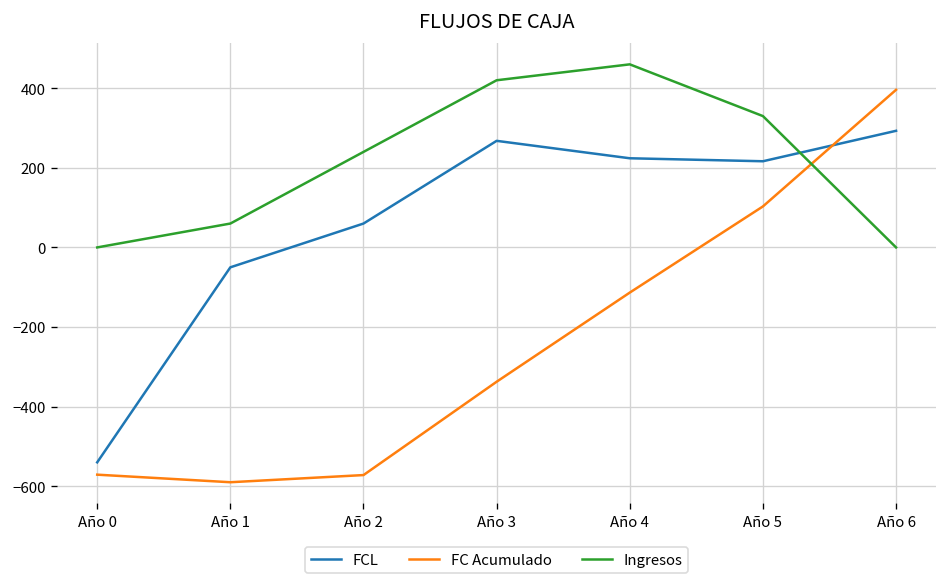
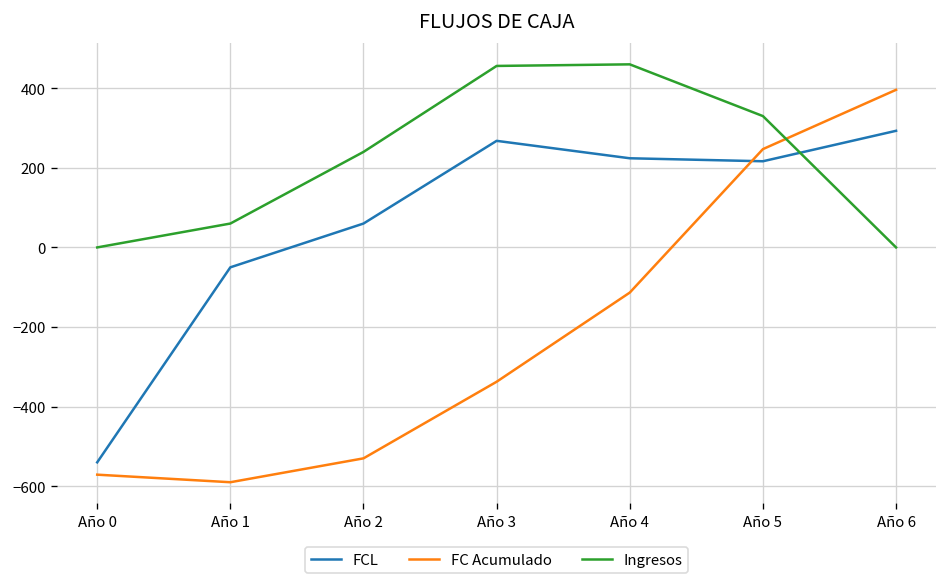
FC Acumulado, Año 2: -570 -> -530
Ingresos, Año 3: 420 -> 460
FC Acumulado, Año 5: 100 -> 250
